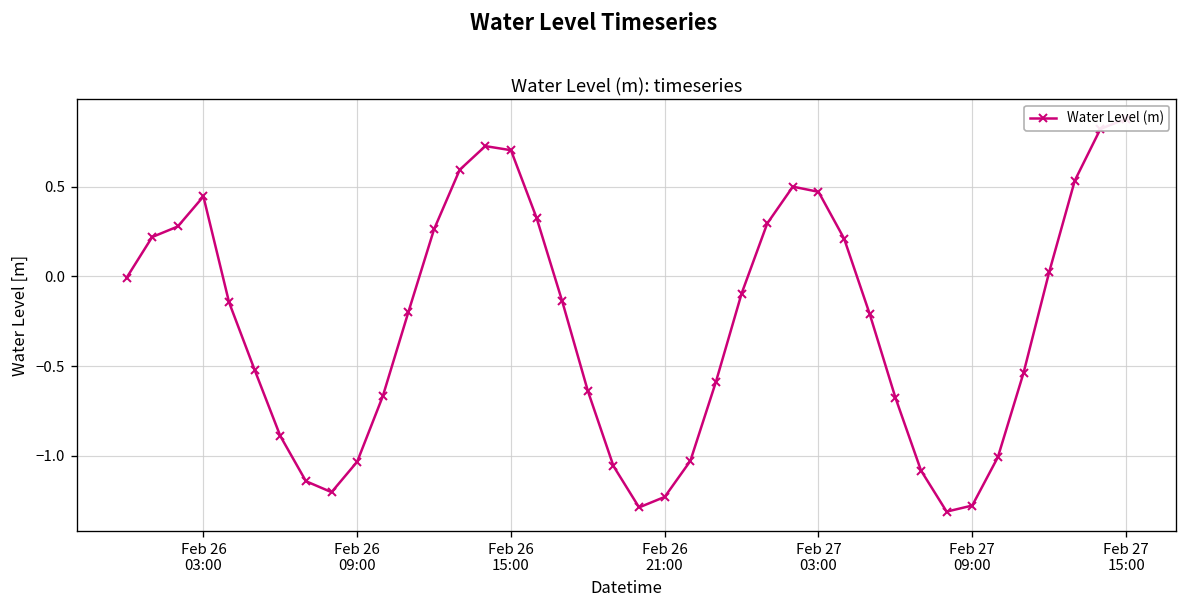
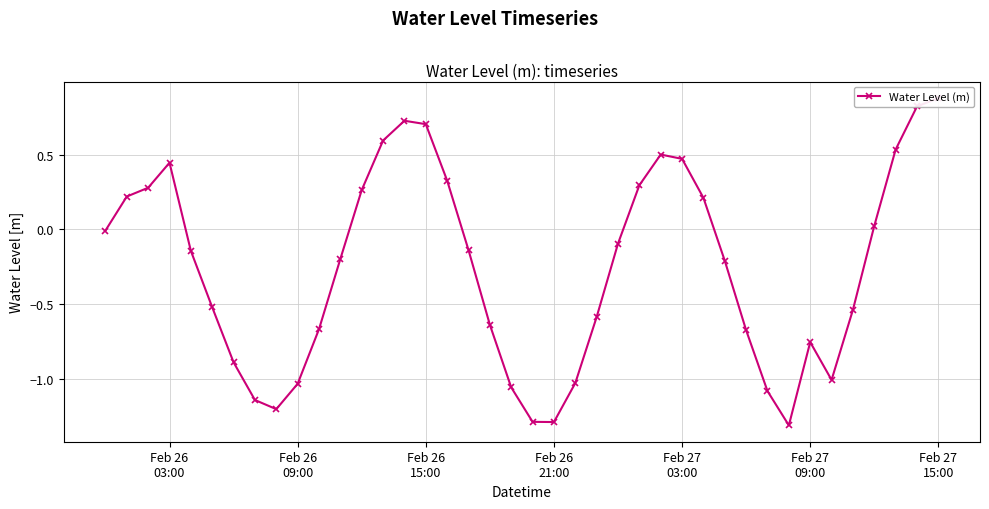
Feb 26 21:00: -1.23 -> -1.29
Feb 27 09:00: -1.28 -> -0.76
